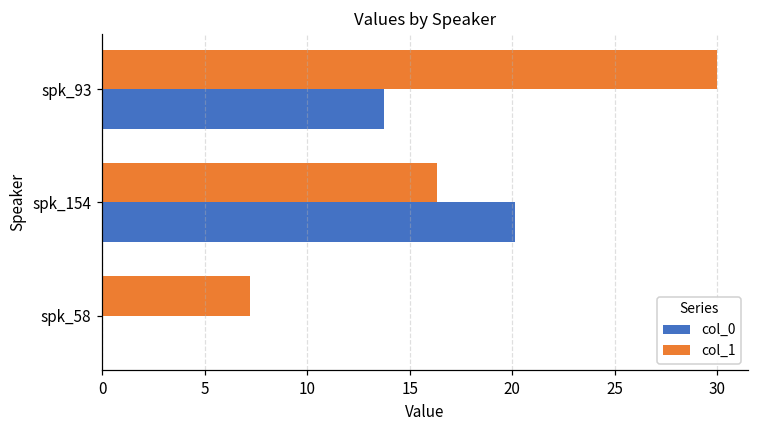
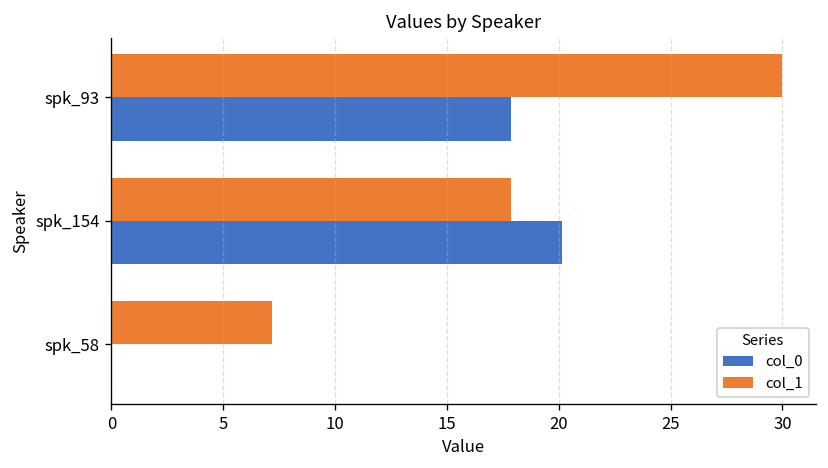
col_0, spk_93: 13.7 -> 17.9
col_1, spk_154: 16.3 -> 17.9
